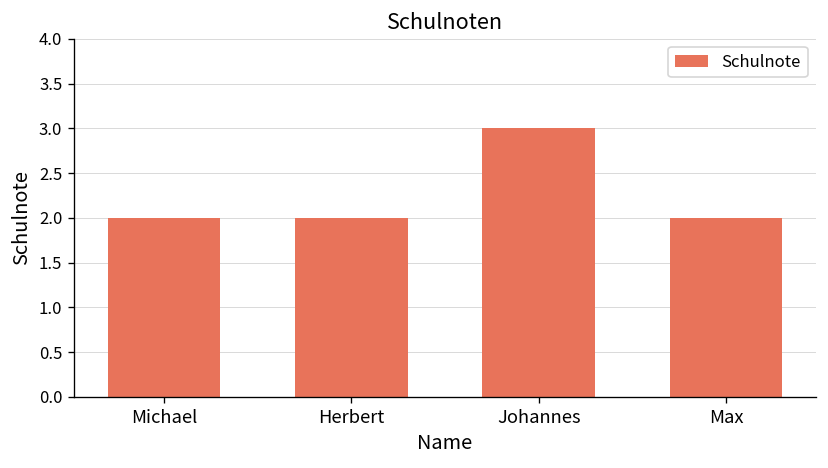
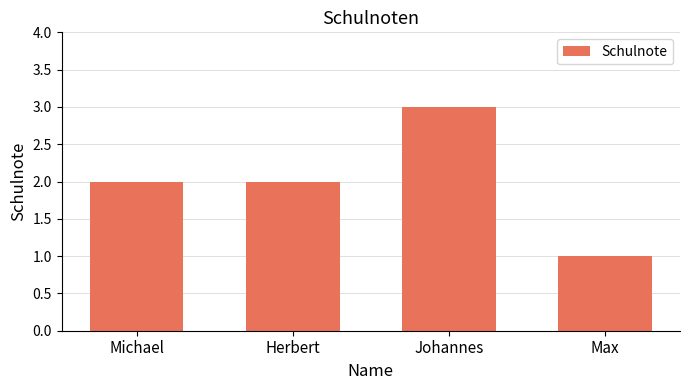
Max: 2 -> 1
